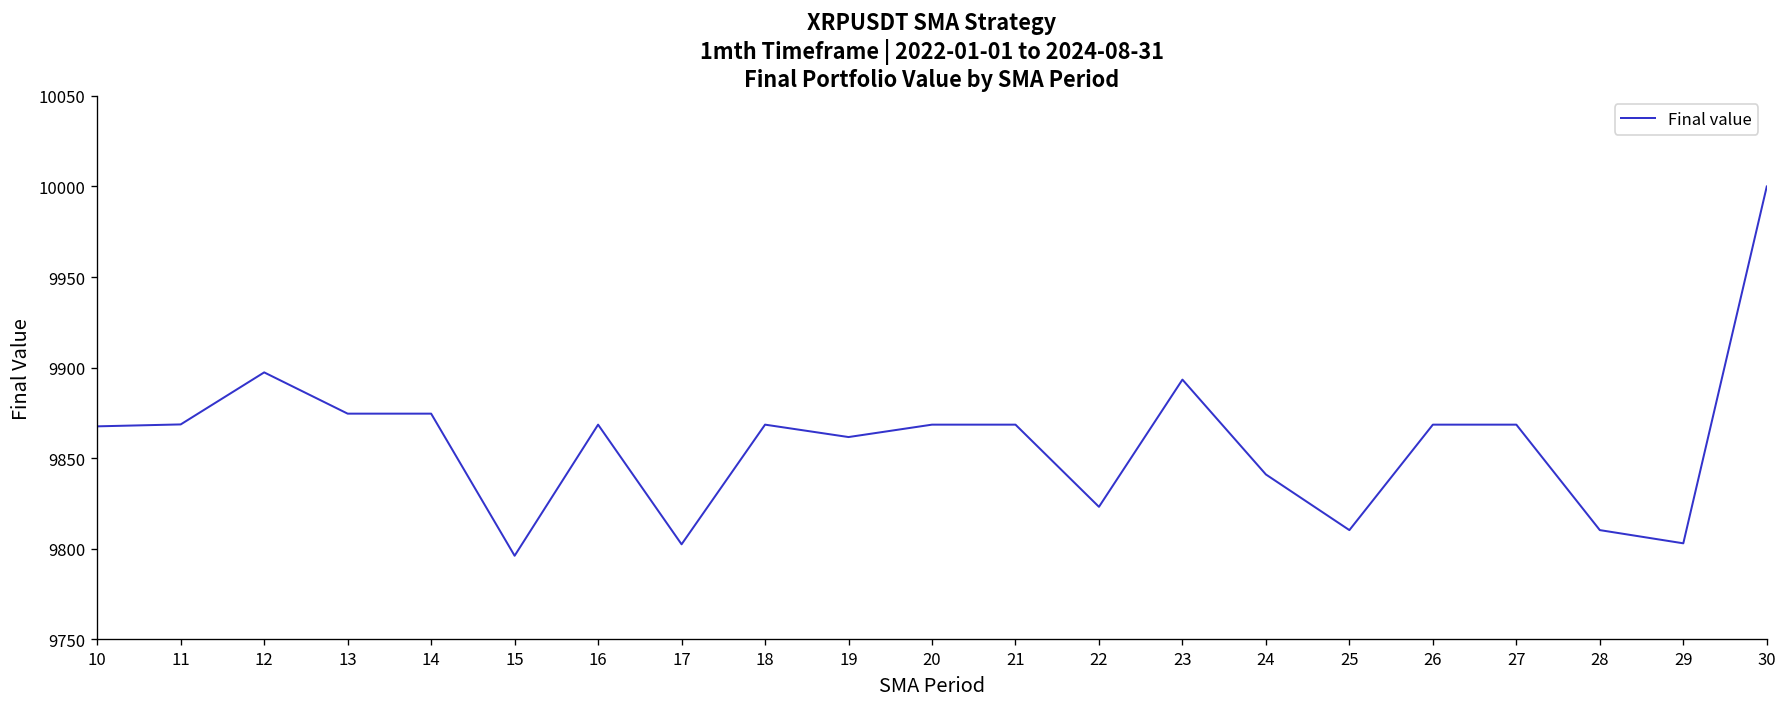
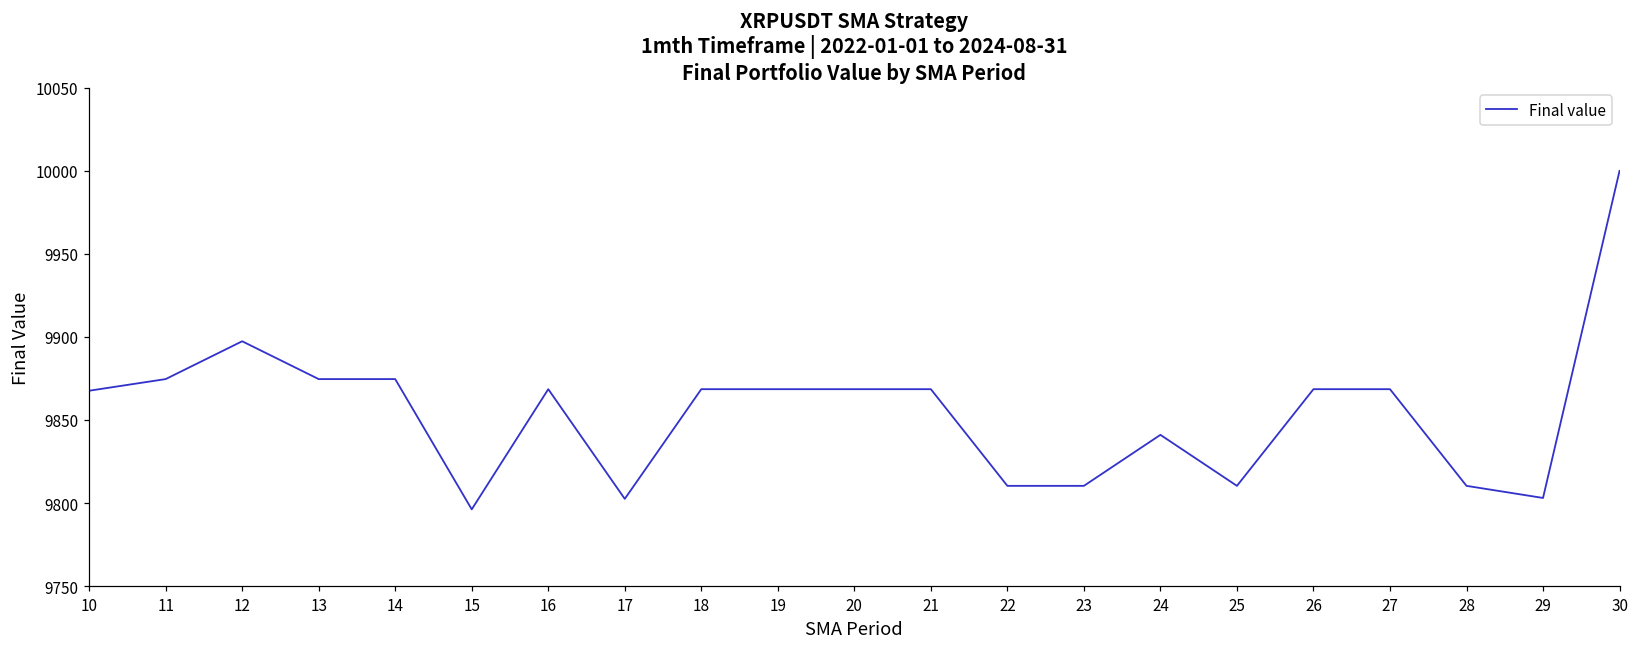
11: 9869 -> 9875
19: 9862 -> 9869
22: 9823 -> 9810
23: 9893 -> 9810
